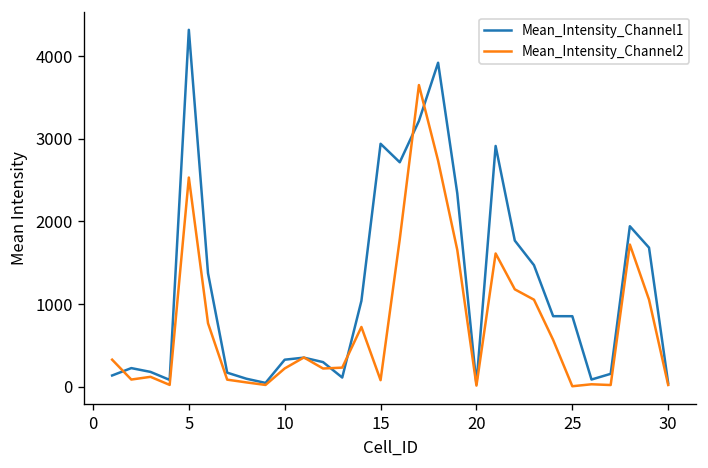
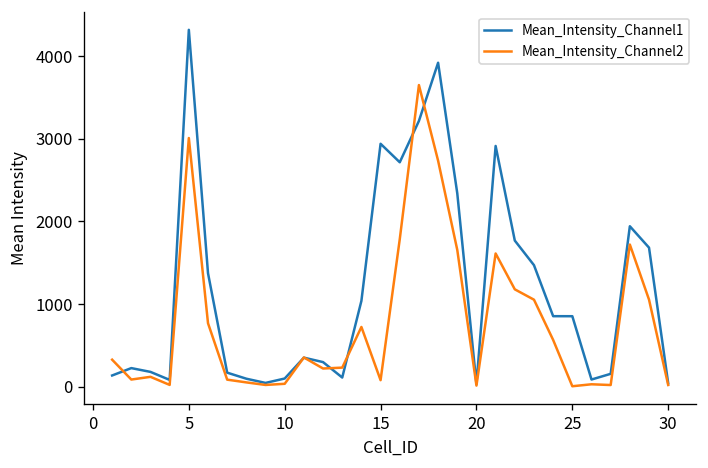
Mean_Intensity_Channel2, 5: 2500 -> 3000
Mean_Intensity_Channel1, 10: 300 -> 100
Mean_Intensity_Channel2, 10: 200 -> 0
